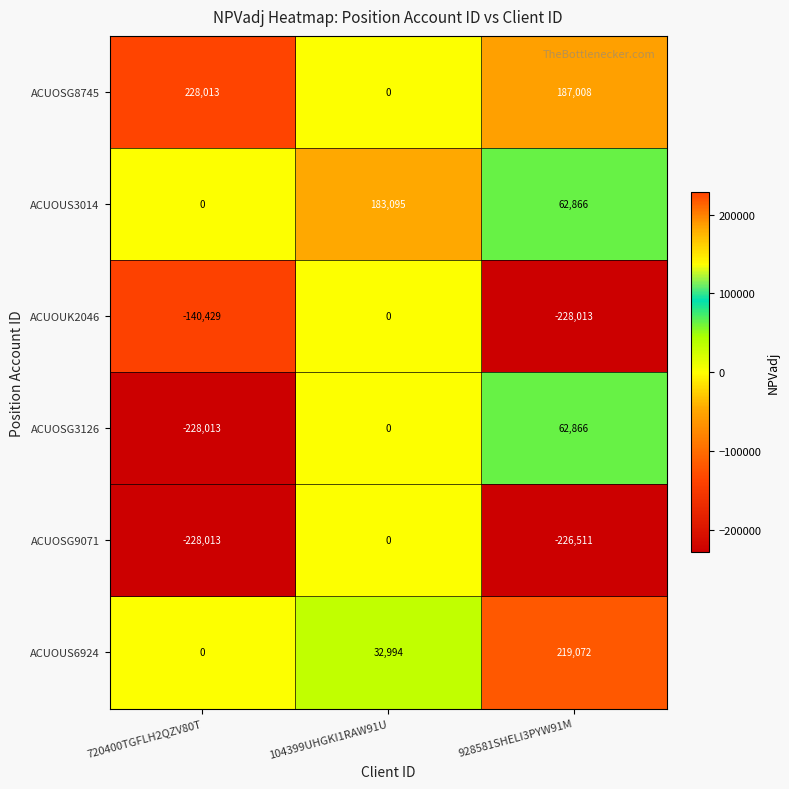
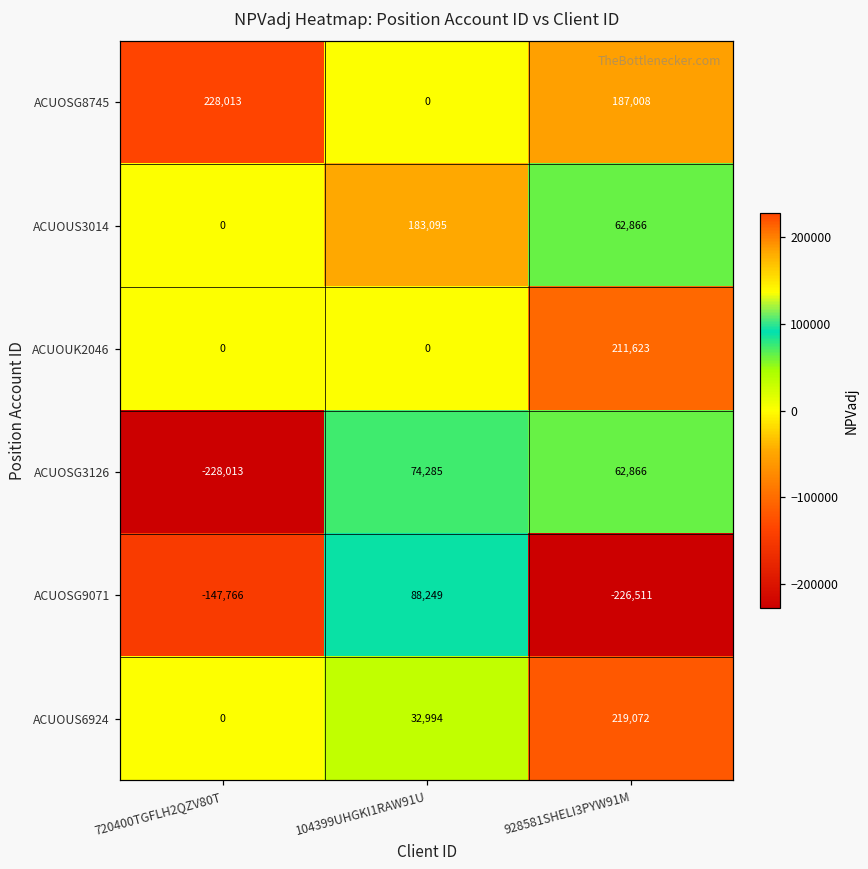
ACUOUK2046, 720400TGFLH2QZV80T: -140,429 -> 0
ACUOUK2046, 928581SHELI3PYW91M: -228,013 -> 211,623
ACUOSG3126, 104399UHGKI1RAW91U: 0 -> 74,285
ACUOSG9071, 720400TGFLH2QZV80T: -228,013 -> -147,766
ACUOSG9071, 104399UHGKI1RAW91U: 0 -> 88,249
